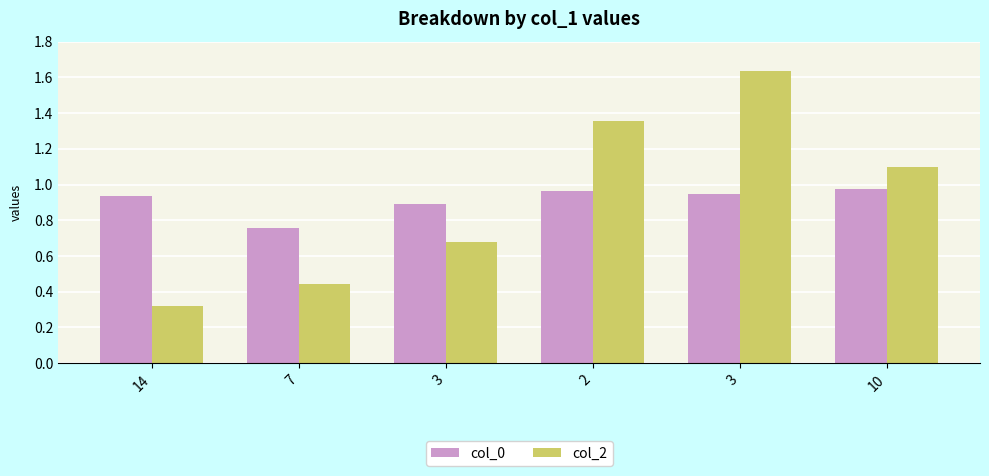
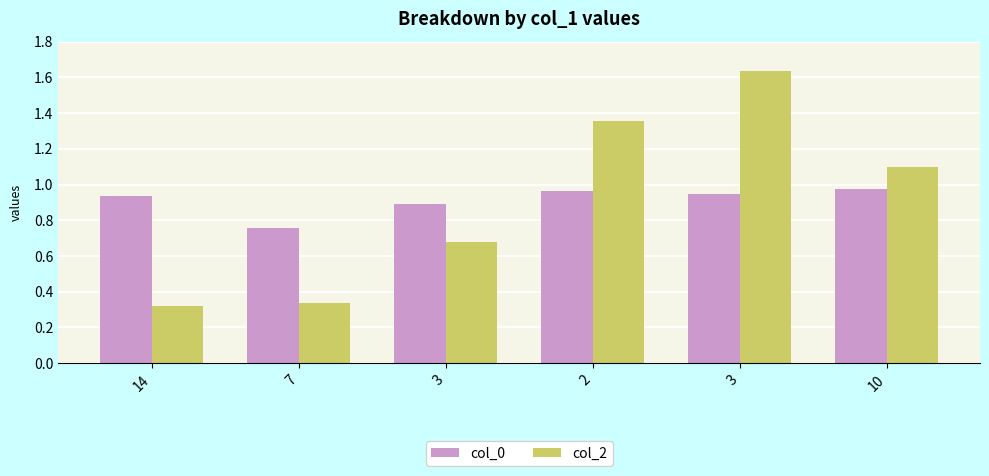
col_2, 7: 0.44 -> 0.34
